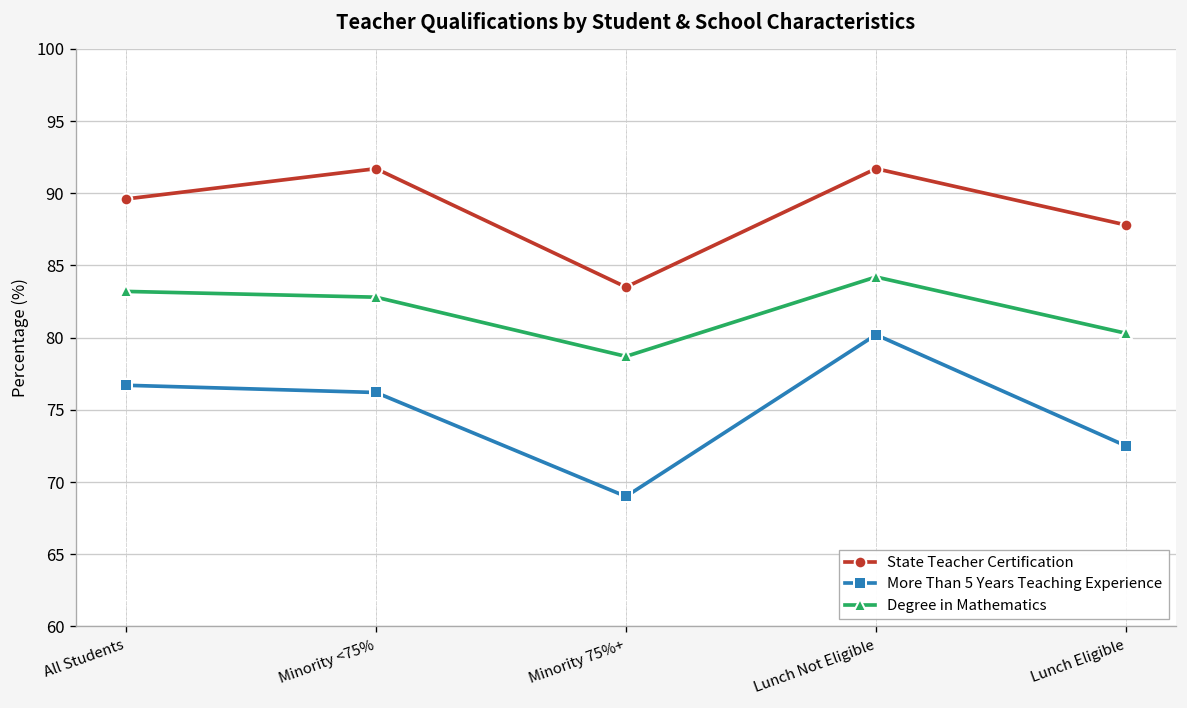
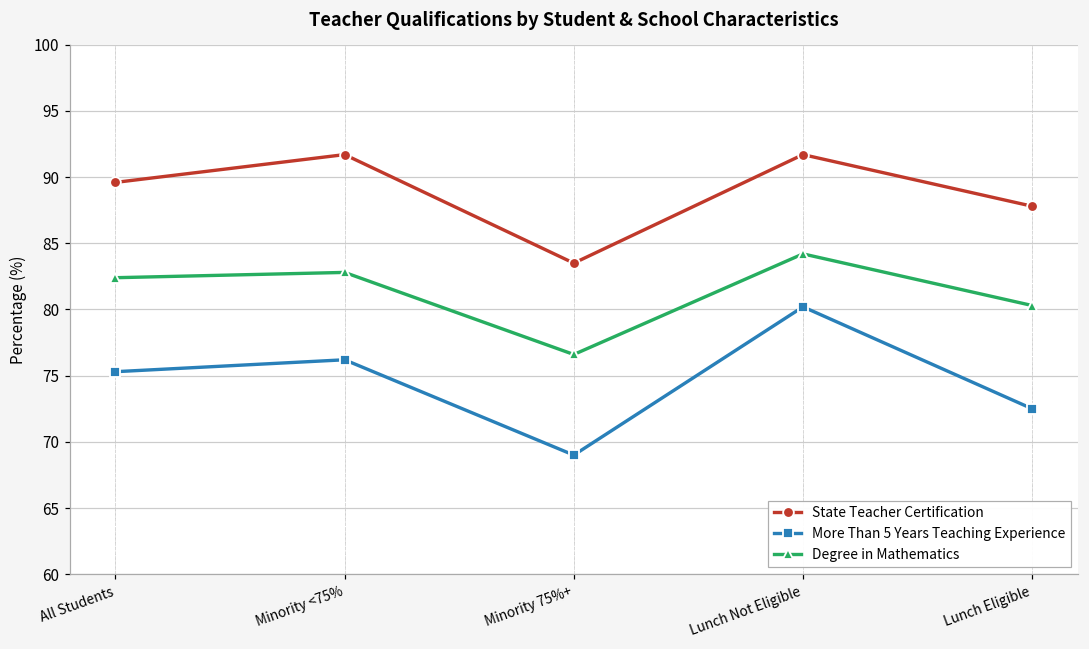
More Than 5 Years Teaching Experience, All Students: 76.7 -> 75.3
Degree in Mathematics, All Students: 83.2 -> 82.4
Degree in Mathematics, Minority 75%+: 78.7 -> 76.6
